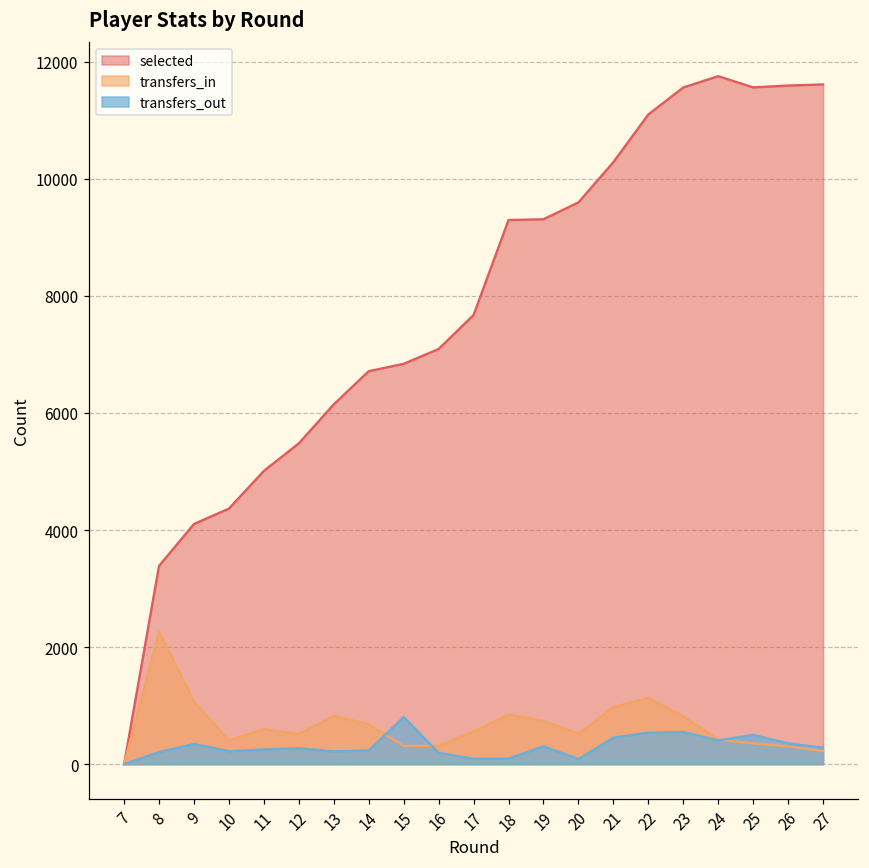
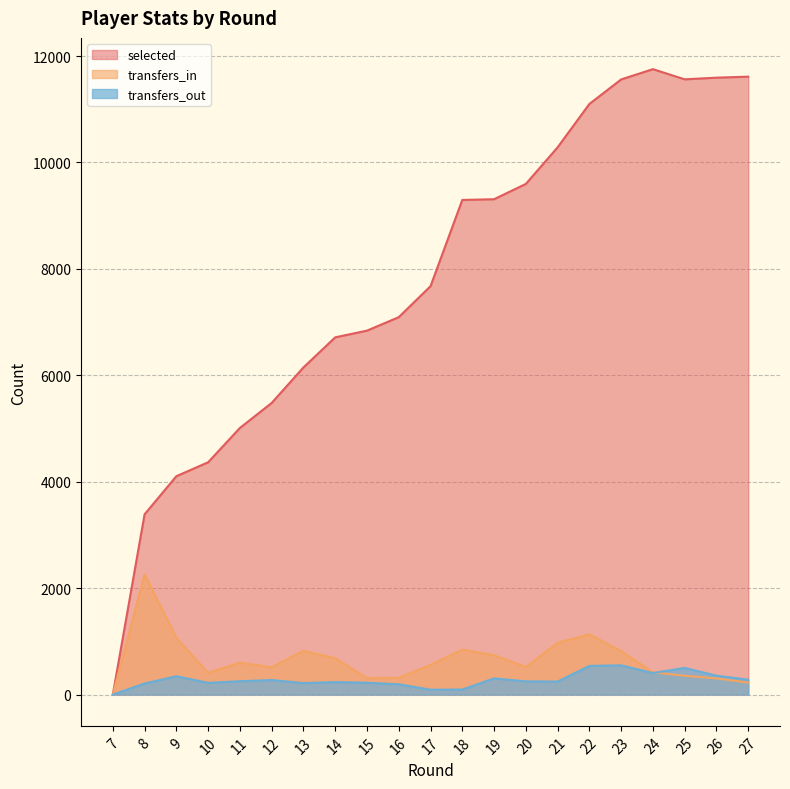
transfers_out, 15: 800 -> 200
transfers_out, 20: 100 -> 200
transfers_out, 21: 500 -> 200
